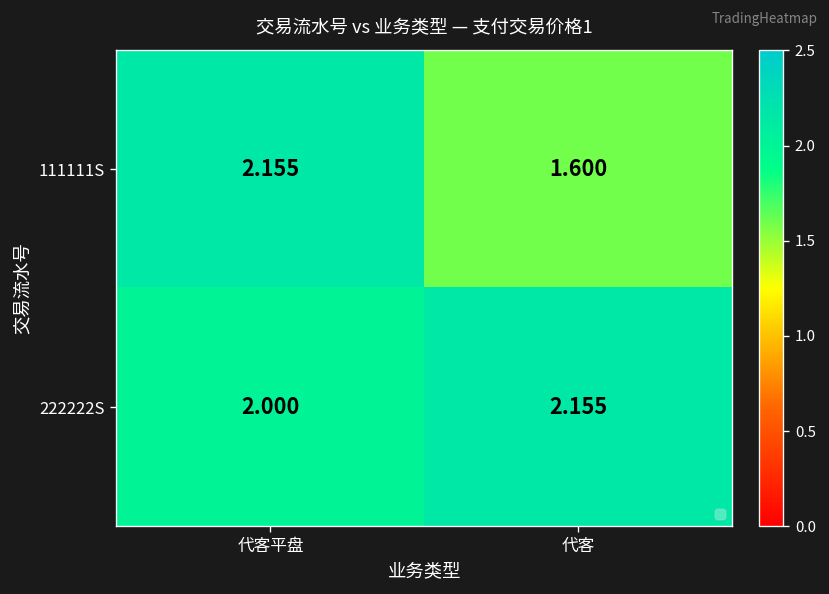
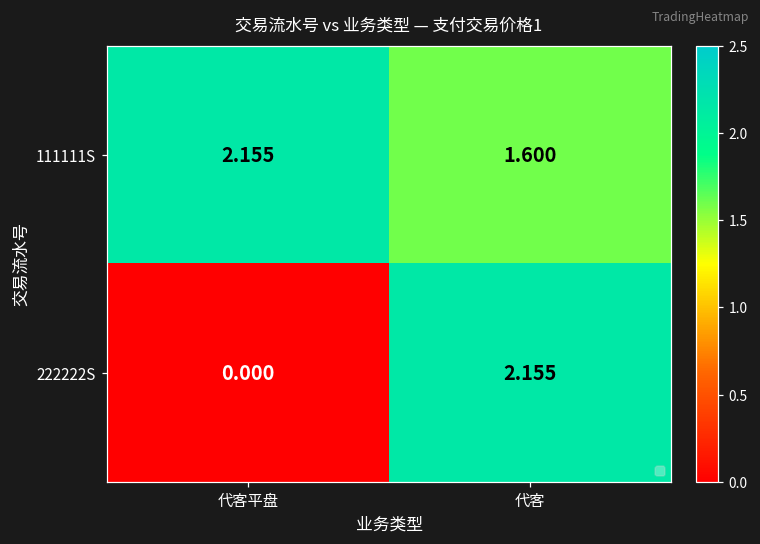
222222S, 代客平盘: 2.000 -> 0.000
